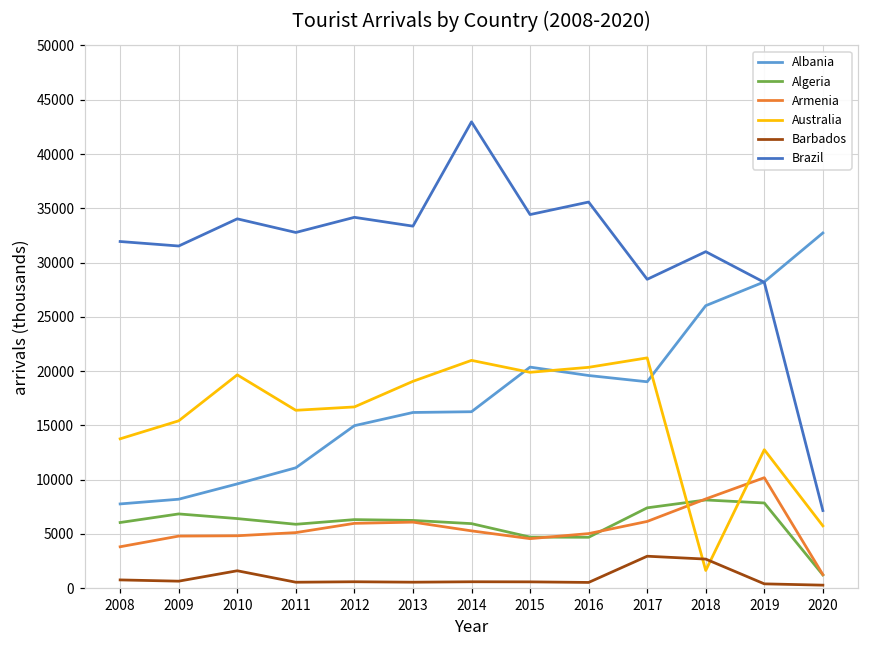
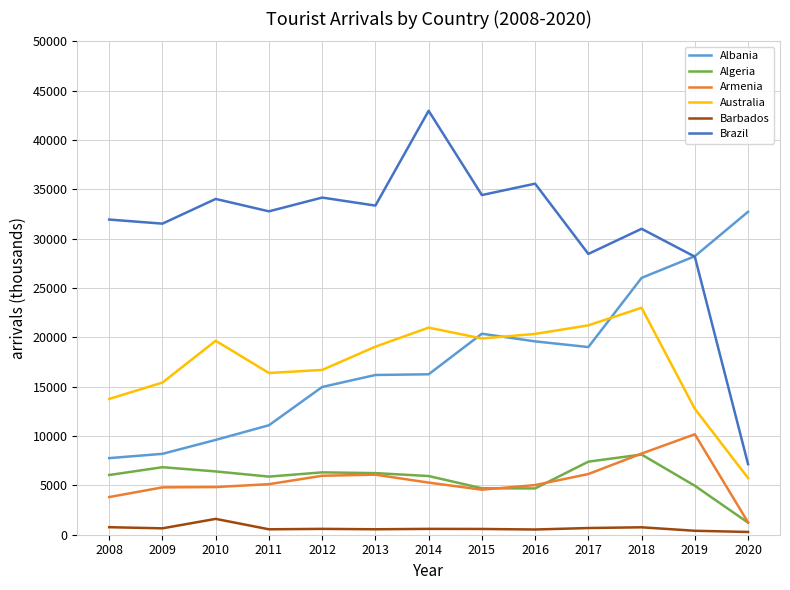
Barbados, 2017: 3000 -> 1000
Australia, 2018: 2000 -> 23000
Barbados, 2018: 3000 -> 1000
Algeria, 2019: 8000 -> 5000
